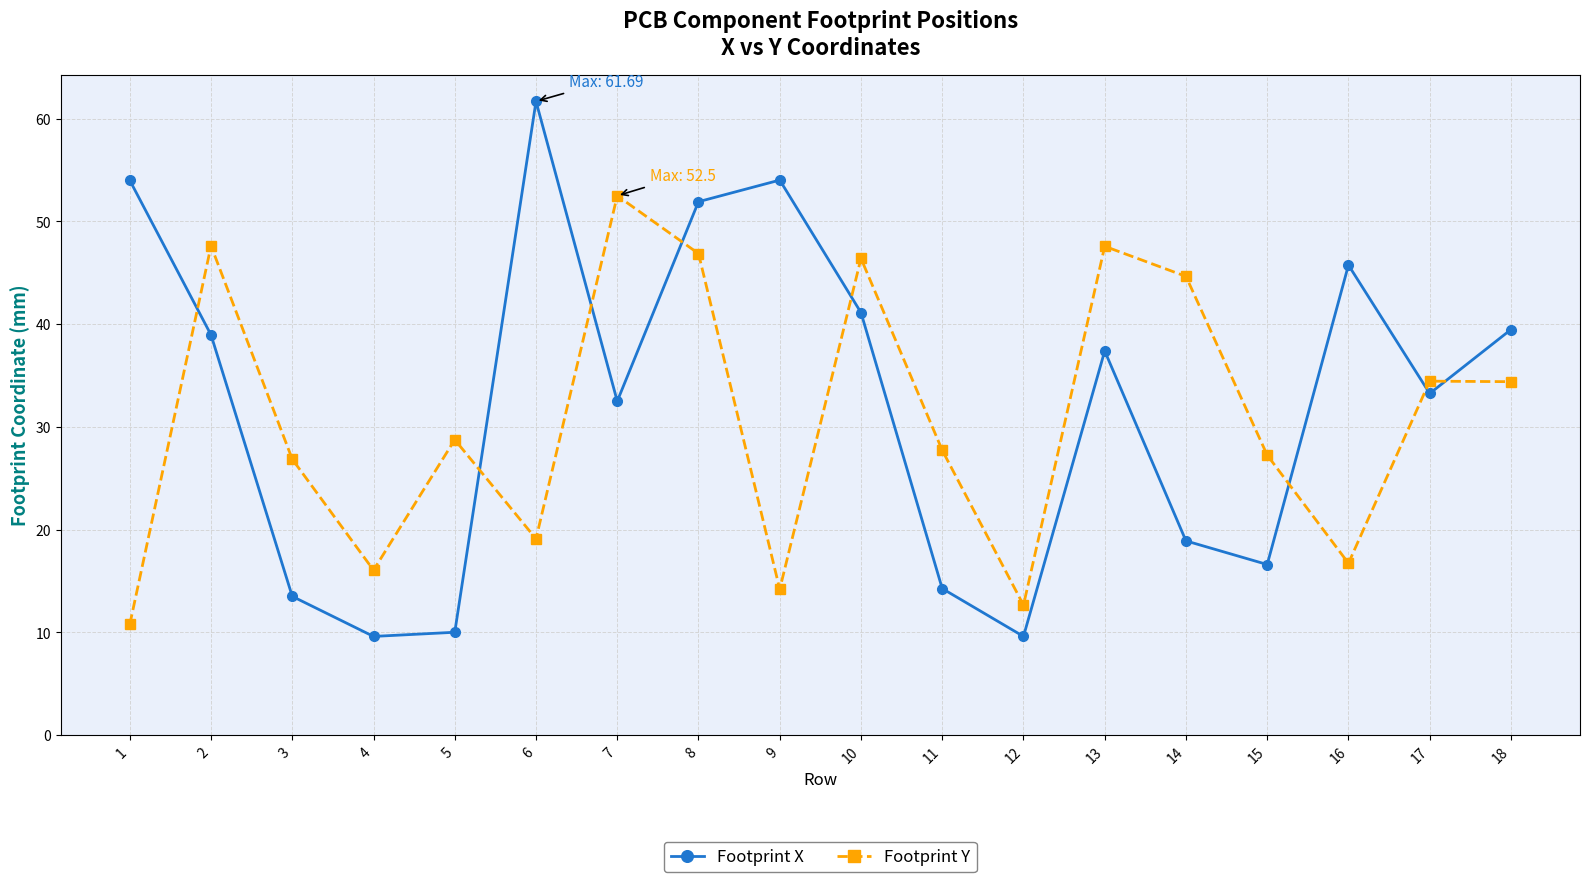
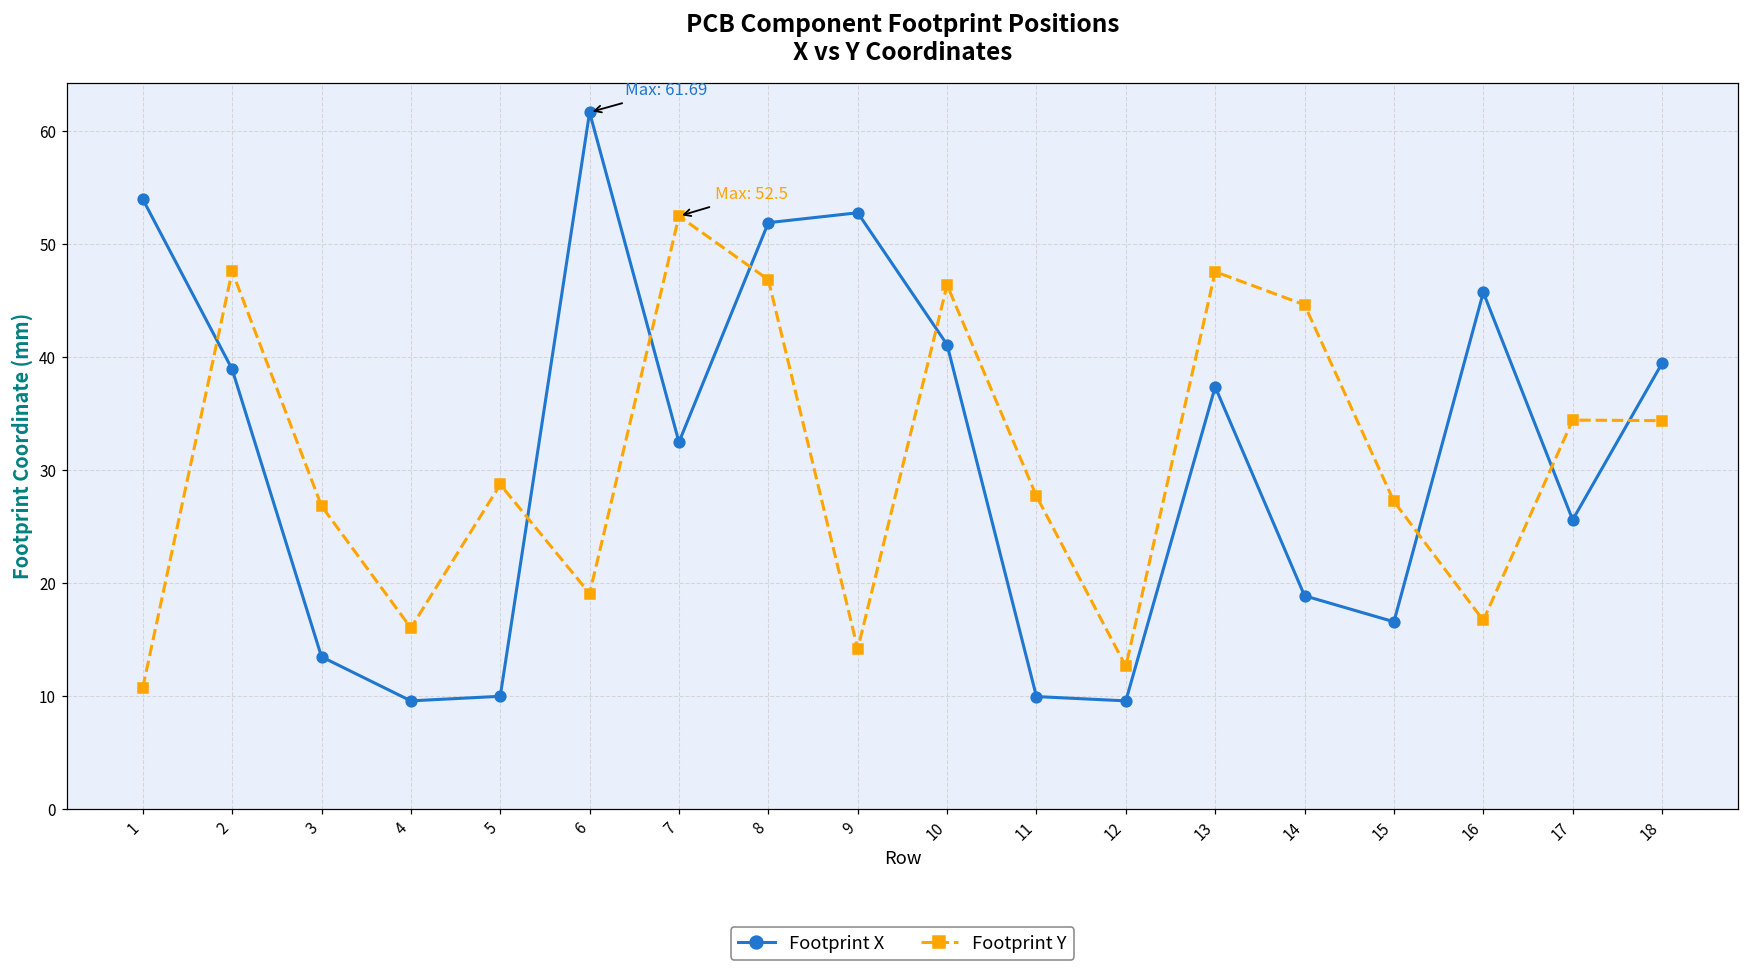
Footprint X, 9: 54.0 -> 52.8
Footprint X, 11: 14.3 -> 10.0
Footprint X, 17: 33.3 -> 25.6
